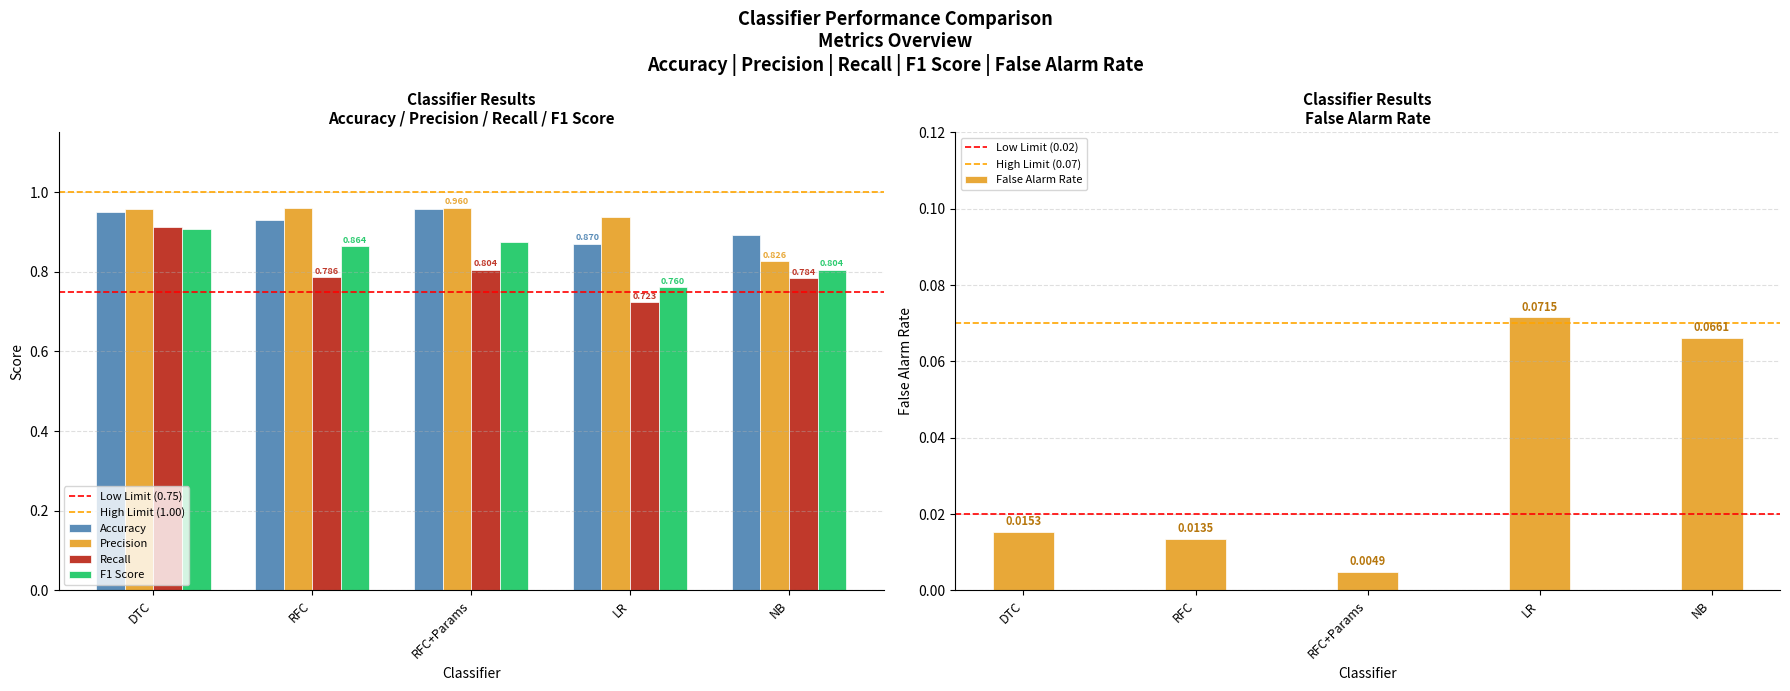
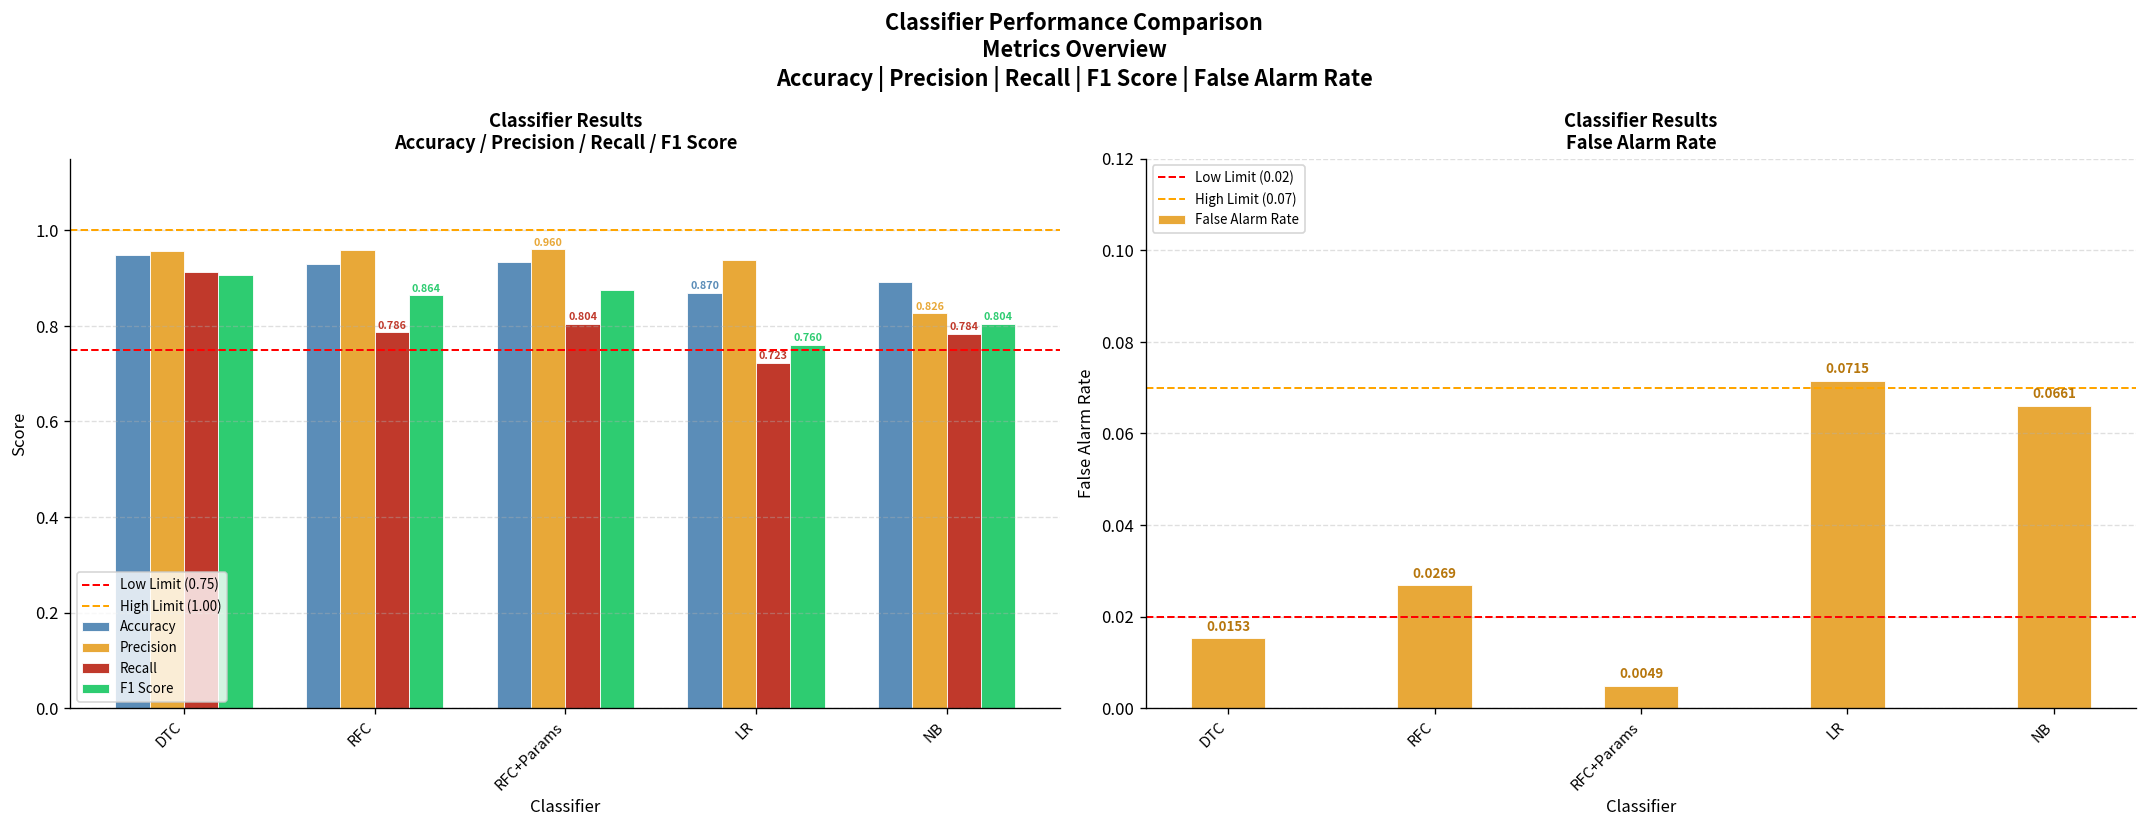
Classifier Results Accuracy / Precision / Recall / F1 Score, Accuracy, RFC+Params: 0.96 -> 0.93
Classifier Results False Alarm Rate, RFC: 0.0135 -> 0.0269
